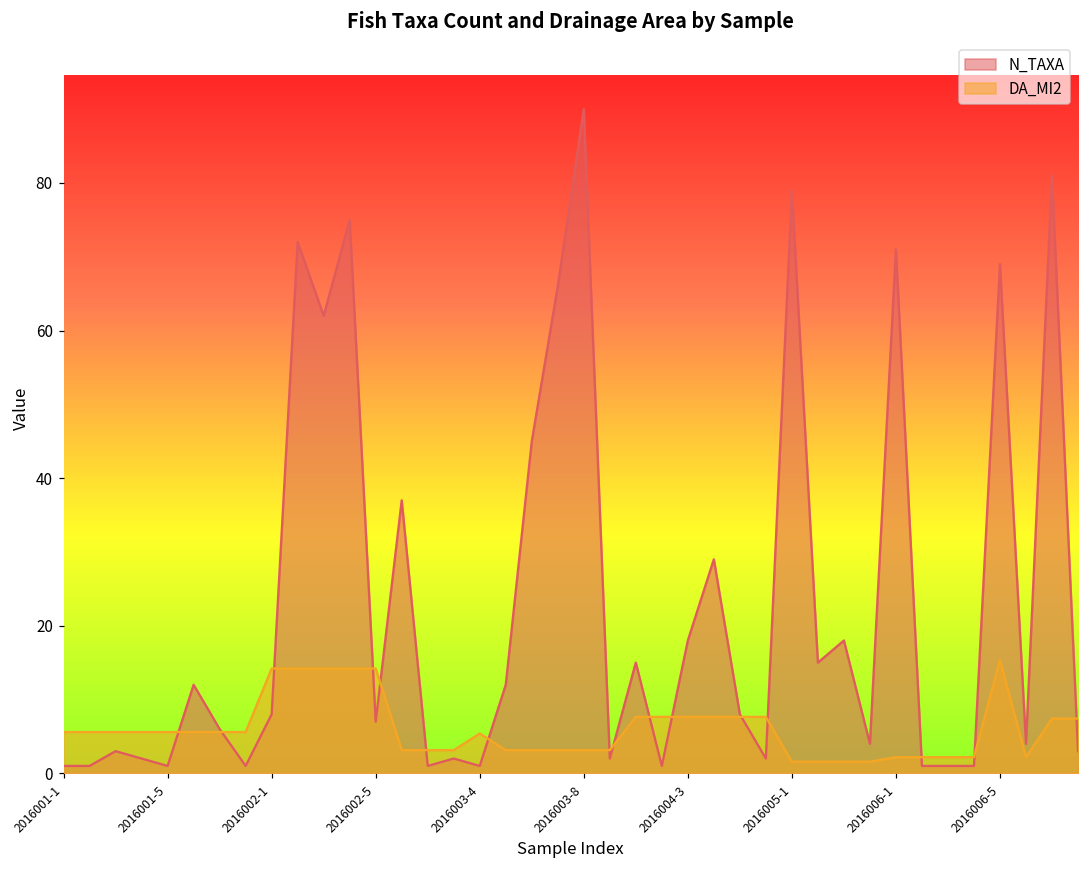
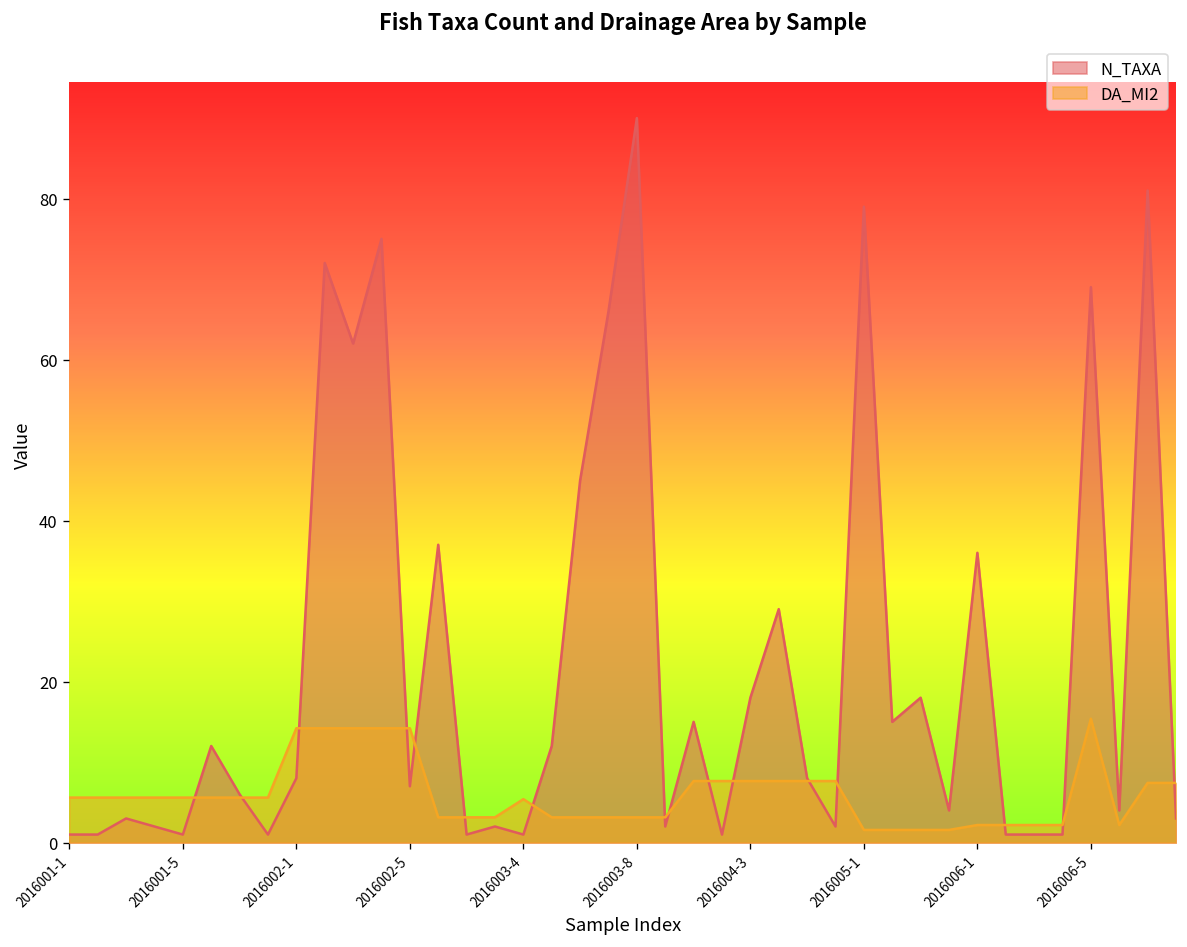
N_TAXA, 2016006-1: 71 -> 36
